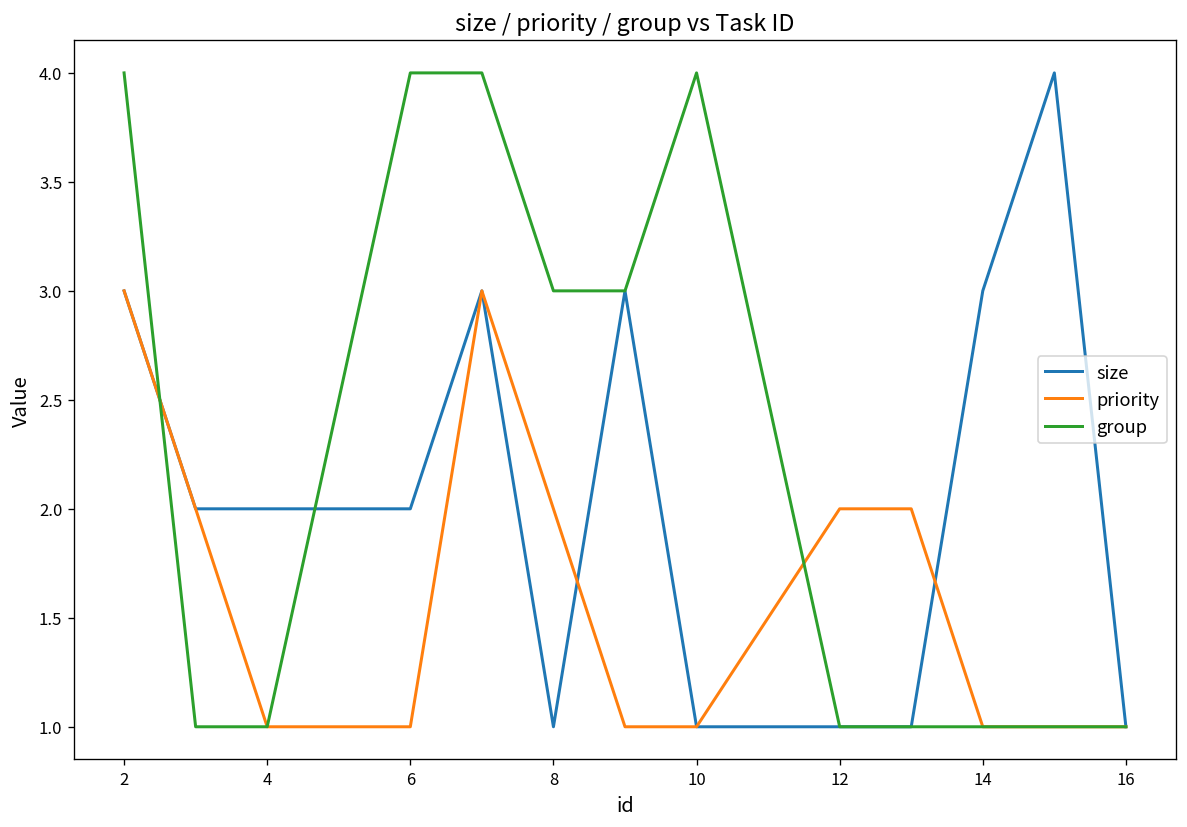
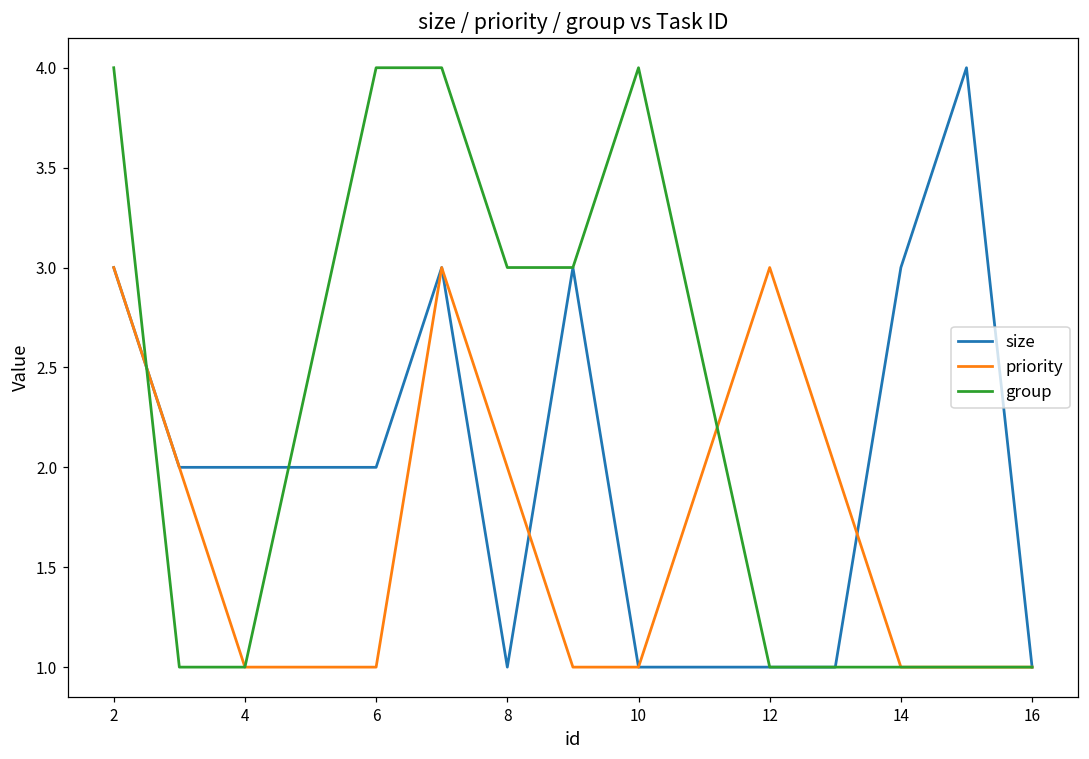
priority, 12: 2 -> 3
